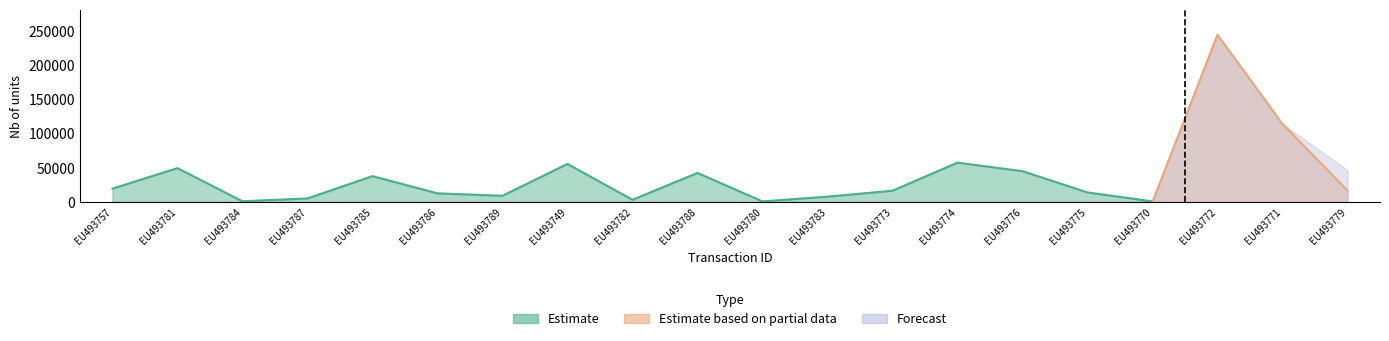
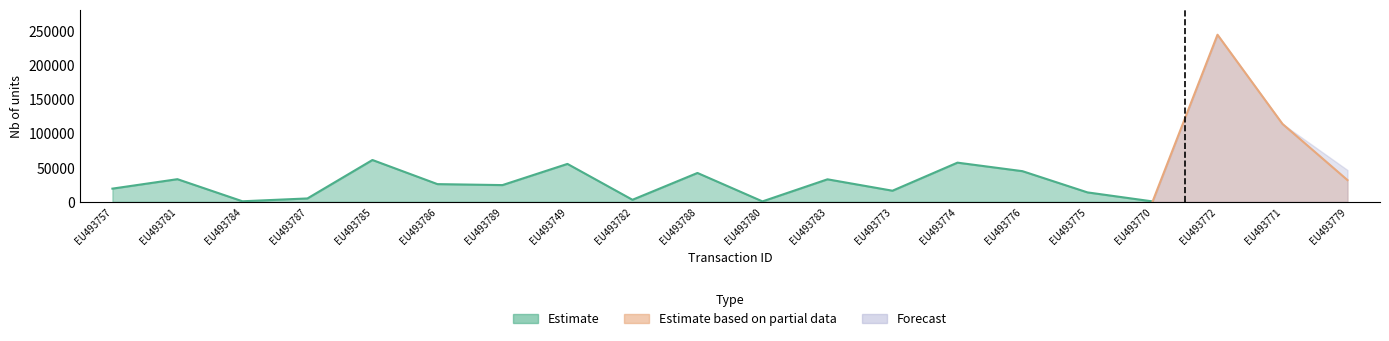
Estimate, EU493781: 50000 -> 30000
Estimate, EU493785: 40000 -> 60000
Estimate, EU493786: 10000 -> 30000
Estimate, EU493789: 10000 -> 20000
Estimate, EU493783: 10000 -> 30000
Estimate based on partial data, EU493779: 20000 -> 30000
